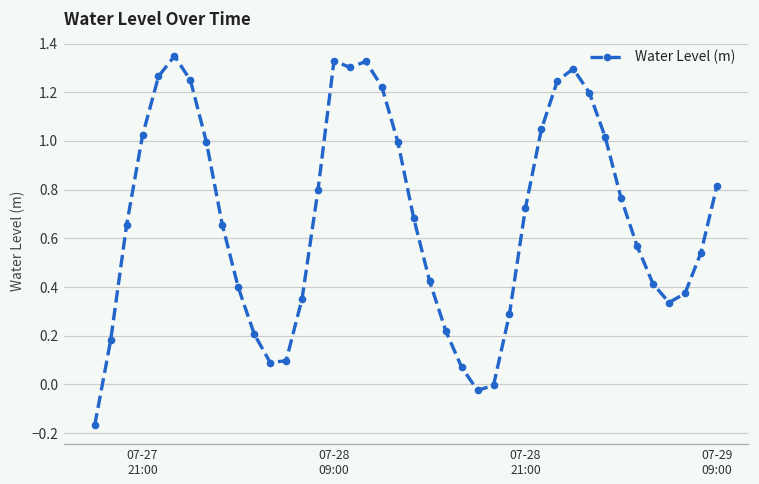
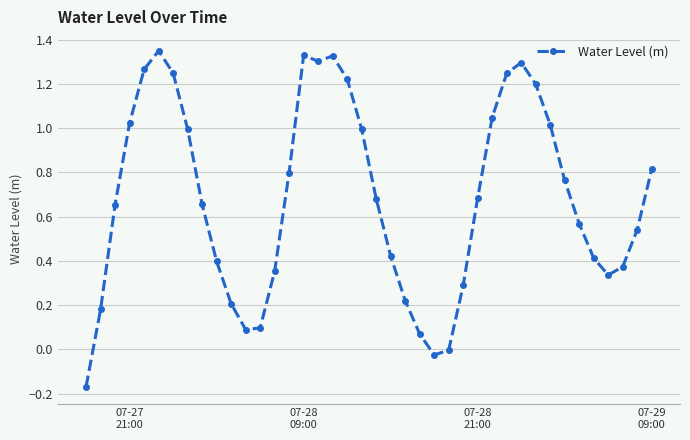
07-28 21:00: 0.72 -> 0.68
